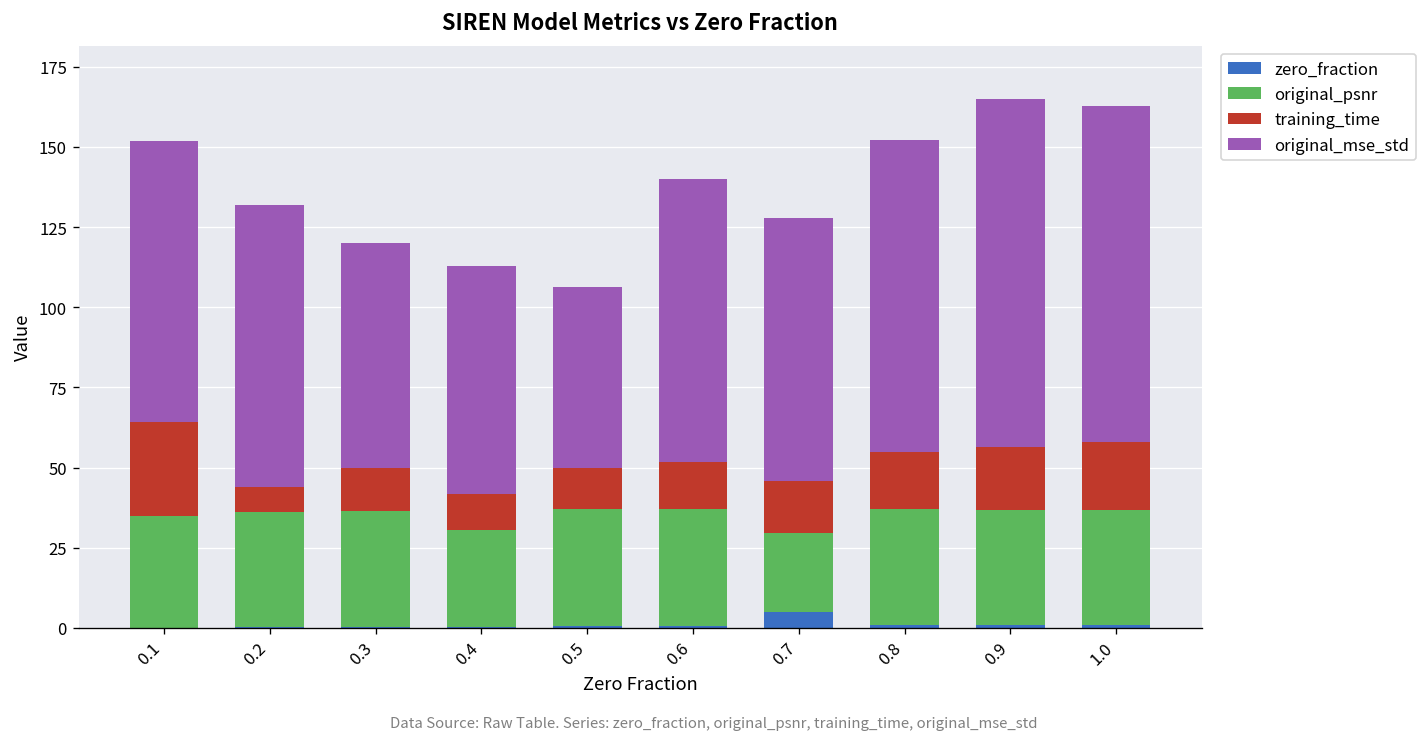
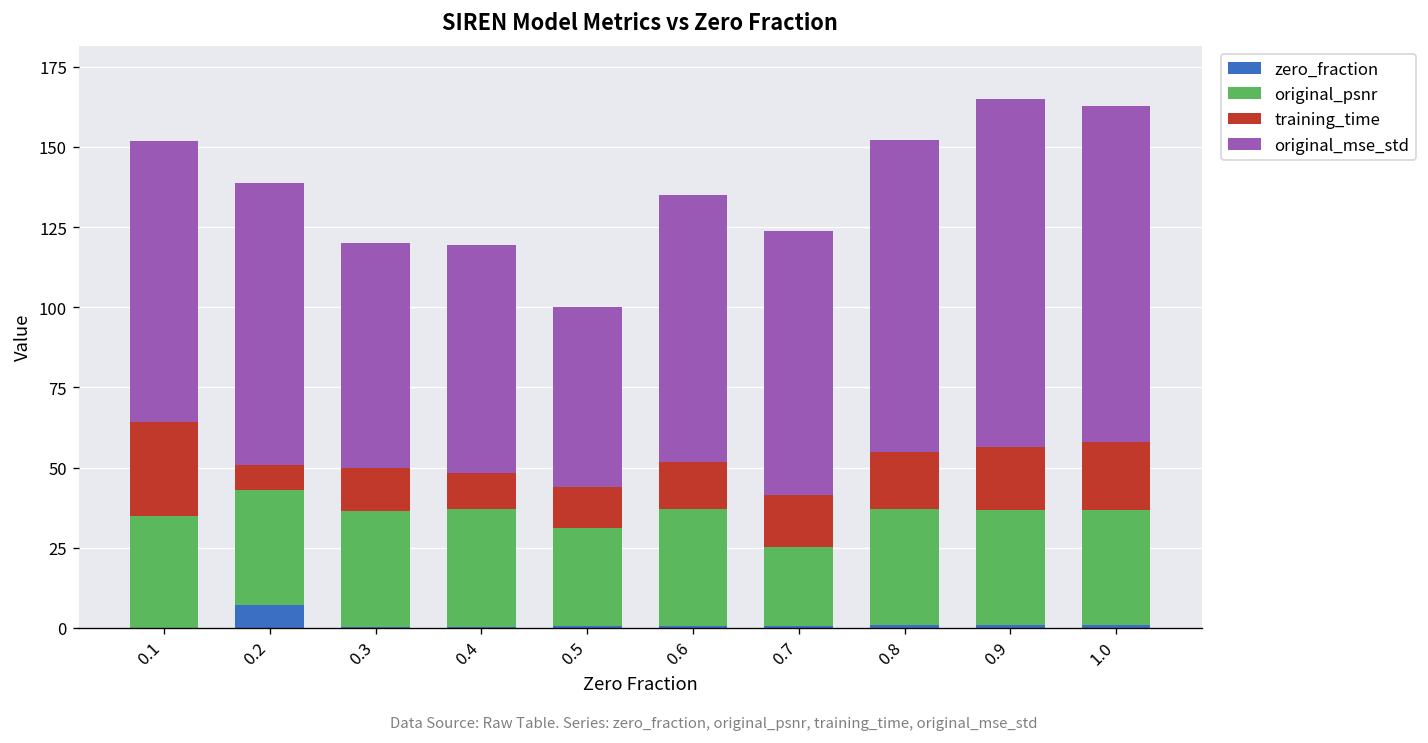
zero_fraction, 0.2: 0 -> 7
original_psnr, 0.4: 30 -> 37
original_psnr, 0.5: 37 -> 31
original_mse_std, 0.6: 88 -> 83
zero_fraction, 0.7: 5 -> 1
